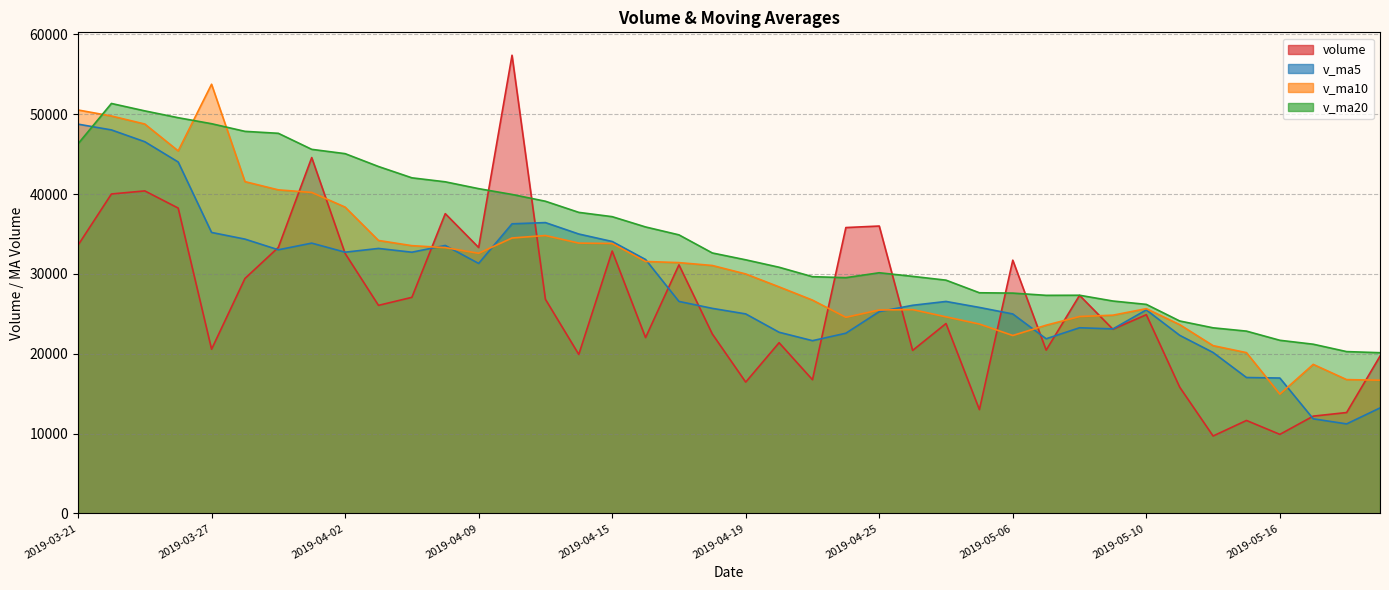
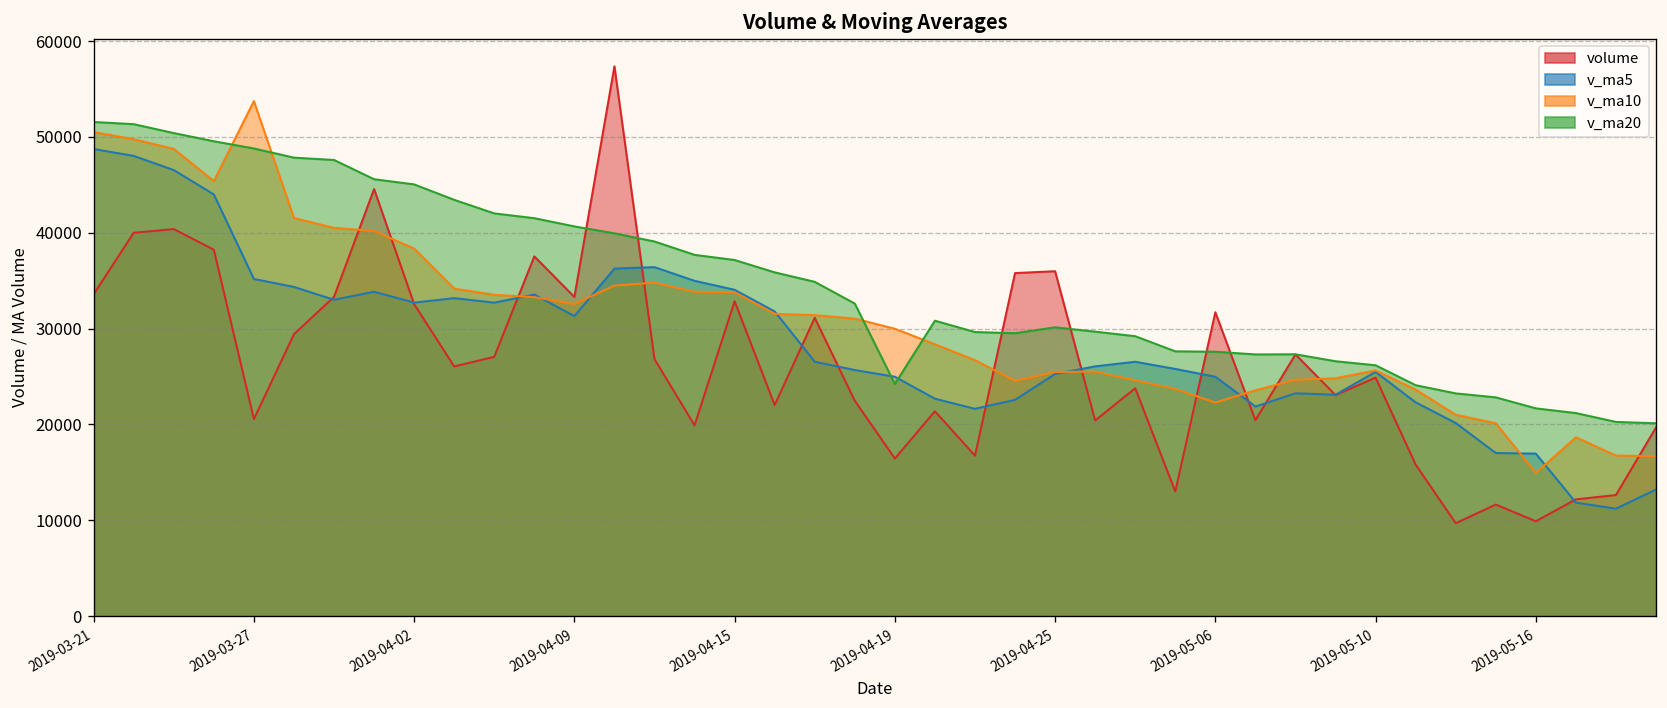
v_ma20, 2019-03-21: 46000 -> 52000
v_ma20, 2019-04-19: 32000 -> 24000
